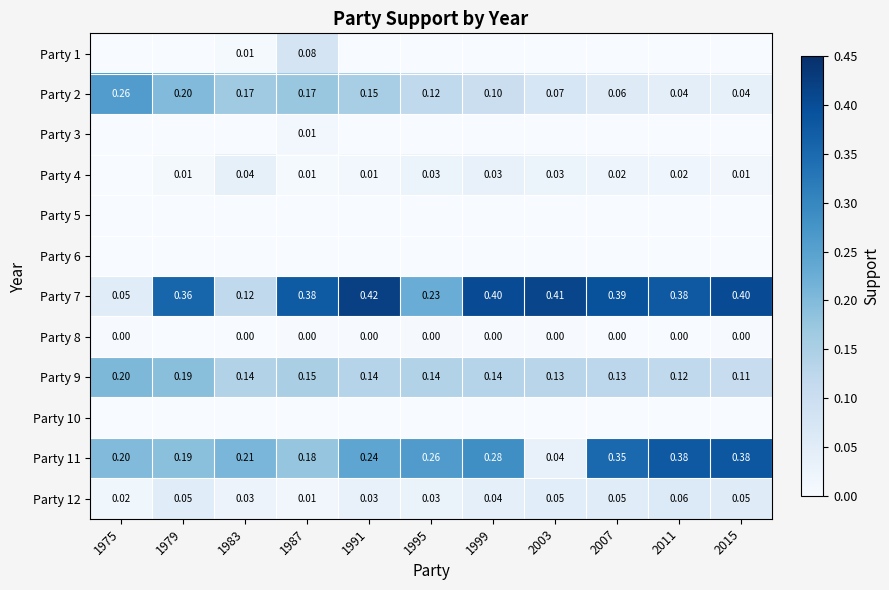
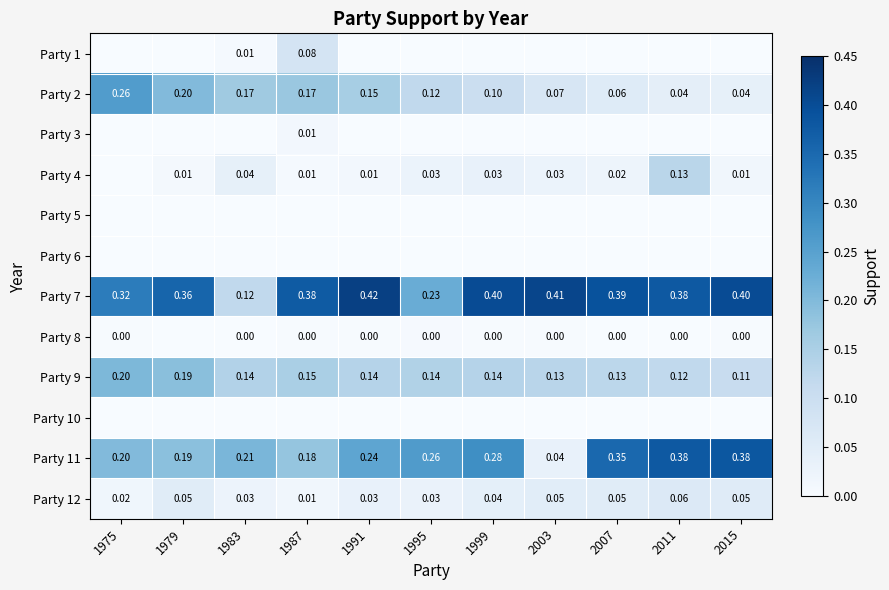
Party 4, 2011: 0.02 -> 0.13
Party 7, 1975: 0.05 -> 0.32
